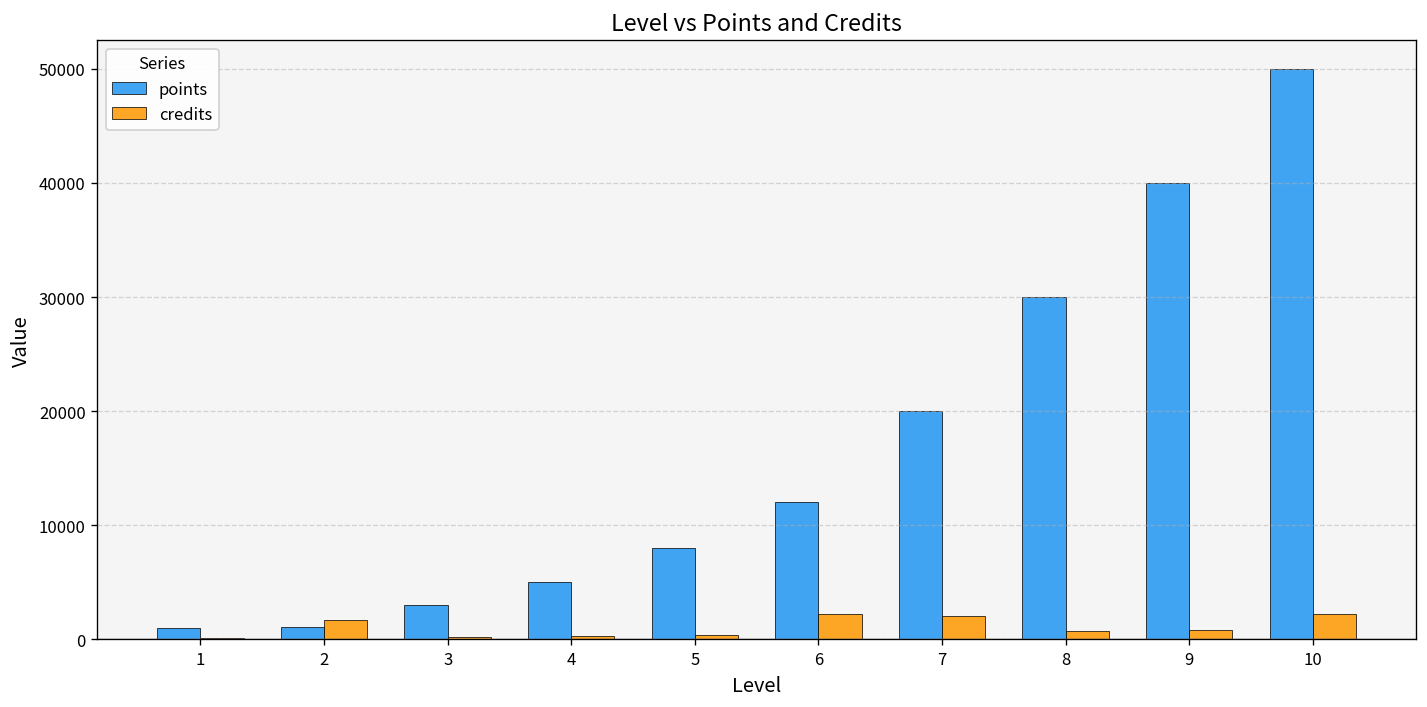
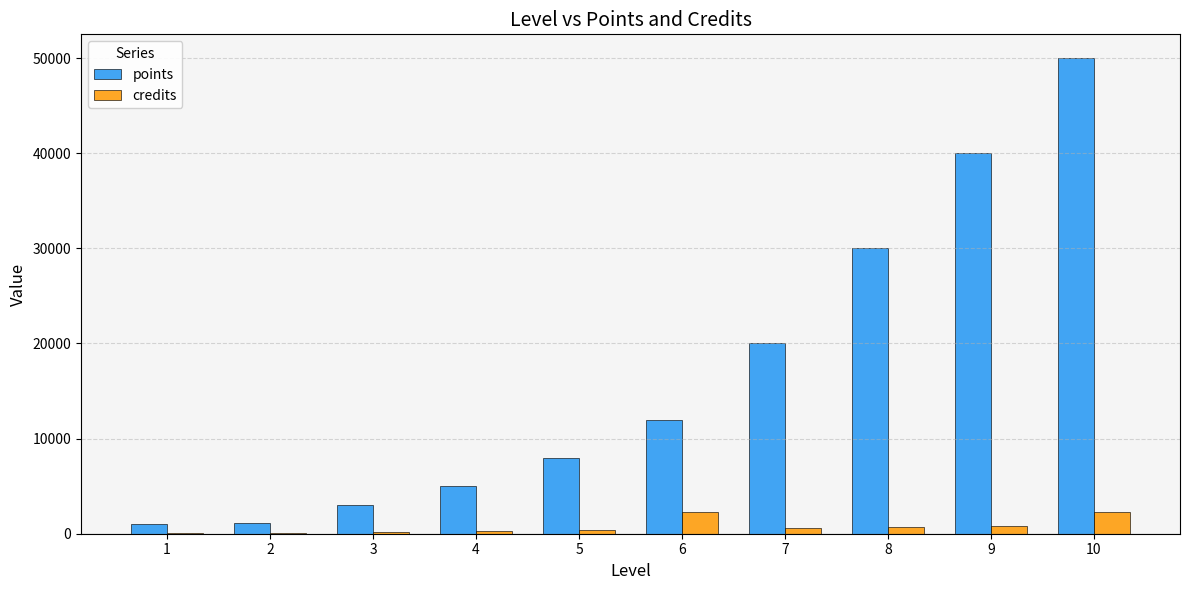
credits, 2: 2000 -> 0
credits, 7: 2000 -> 1000
